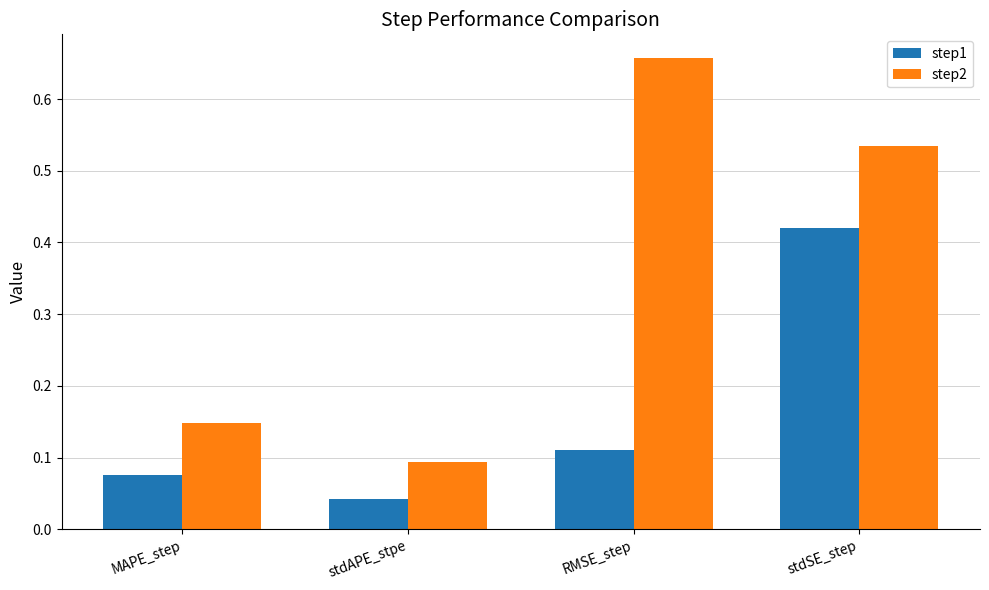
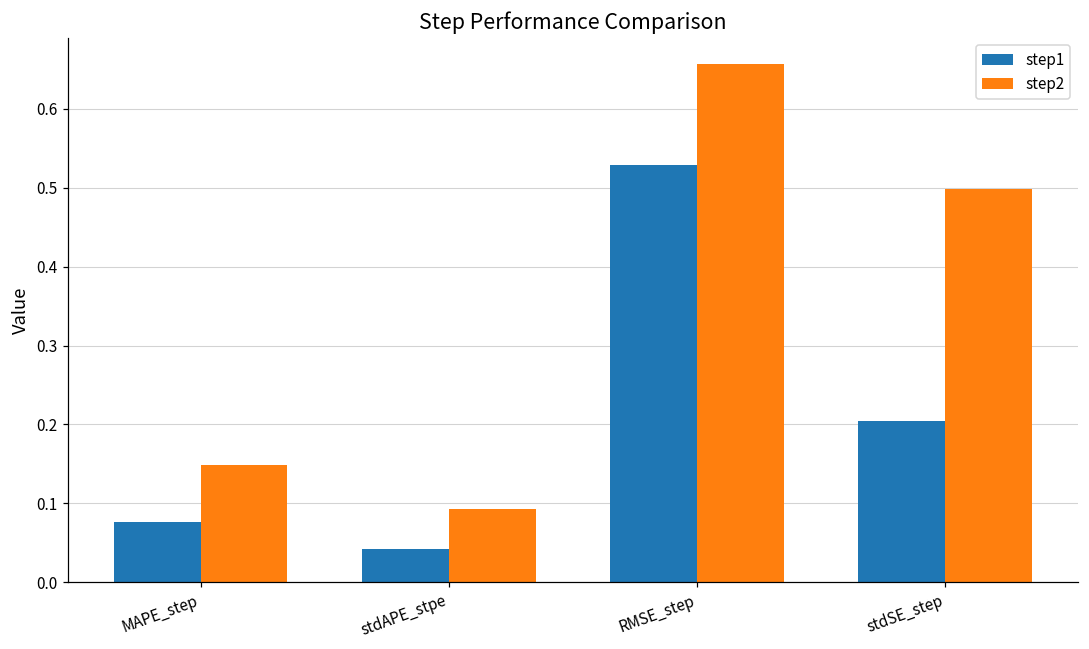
step1, RMSE_step: 0.11 -> 0.53
step1, stdSE_step: 0.42 -> 0.20
step2, stdSE_step: 0.53 -> 0.50
